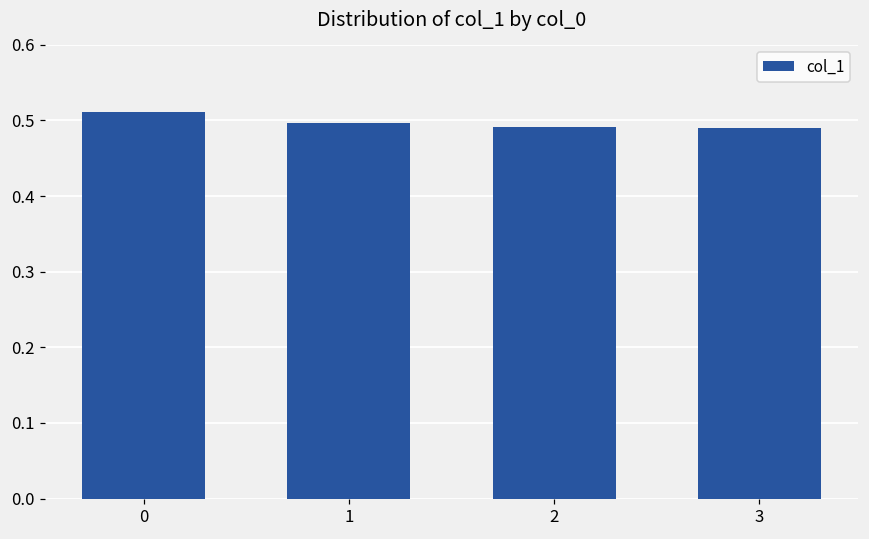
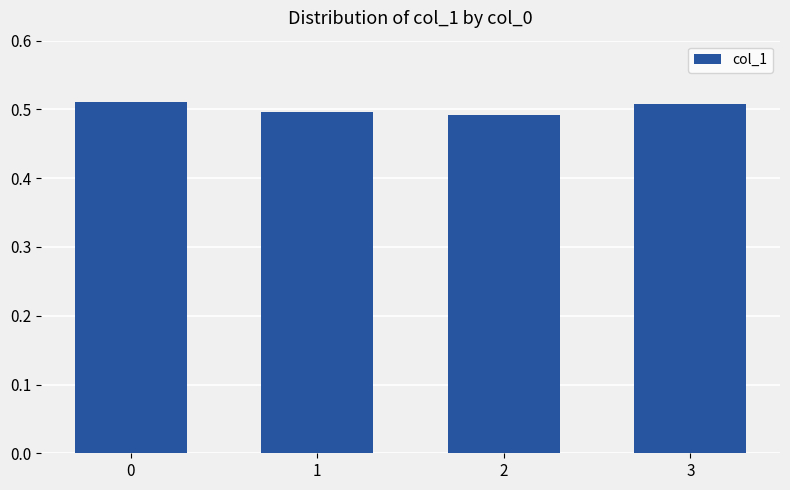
3: 0.49 -> 0.51
